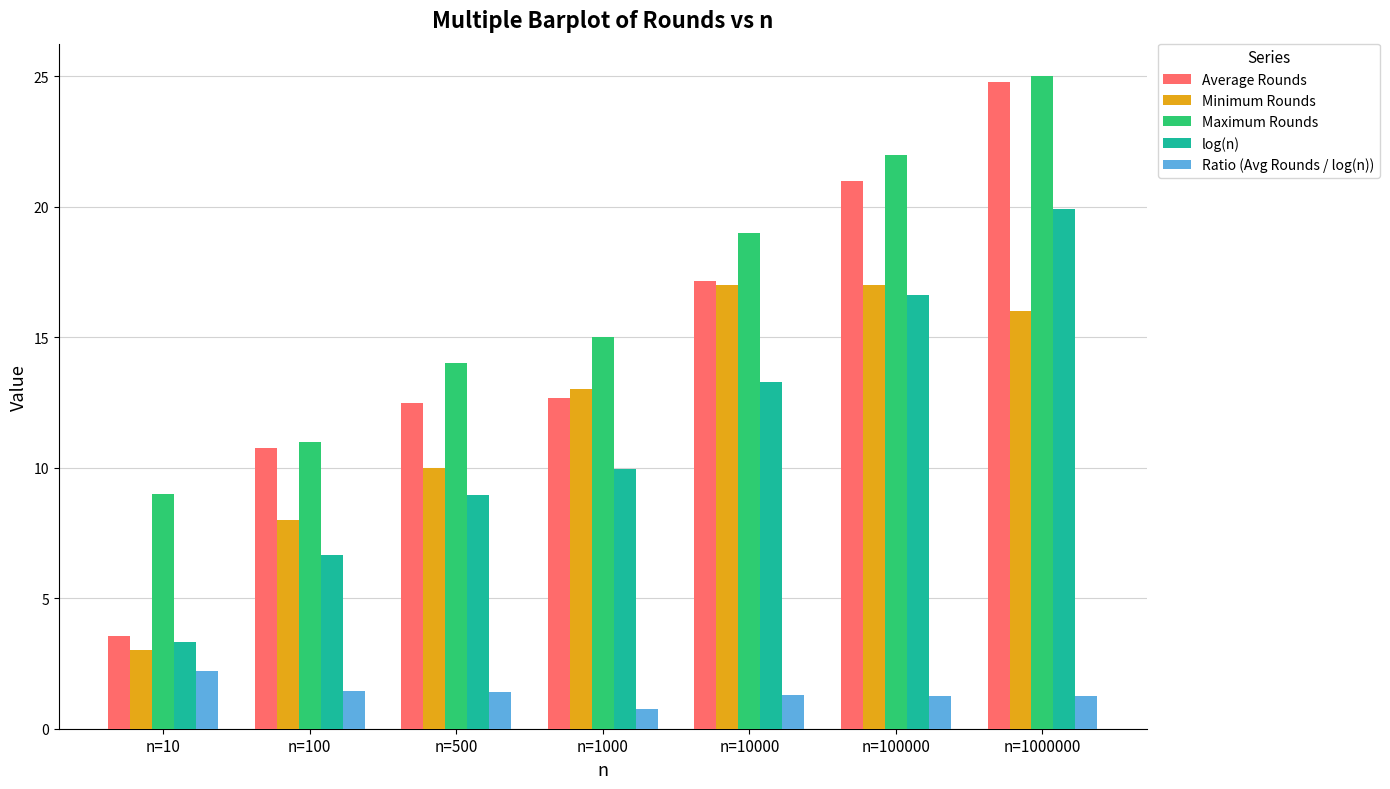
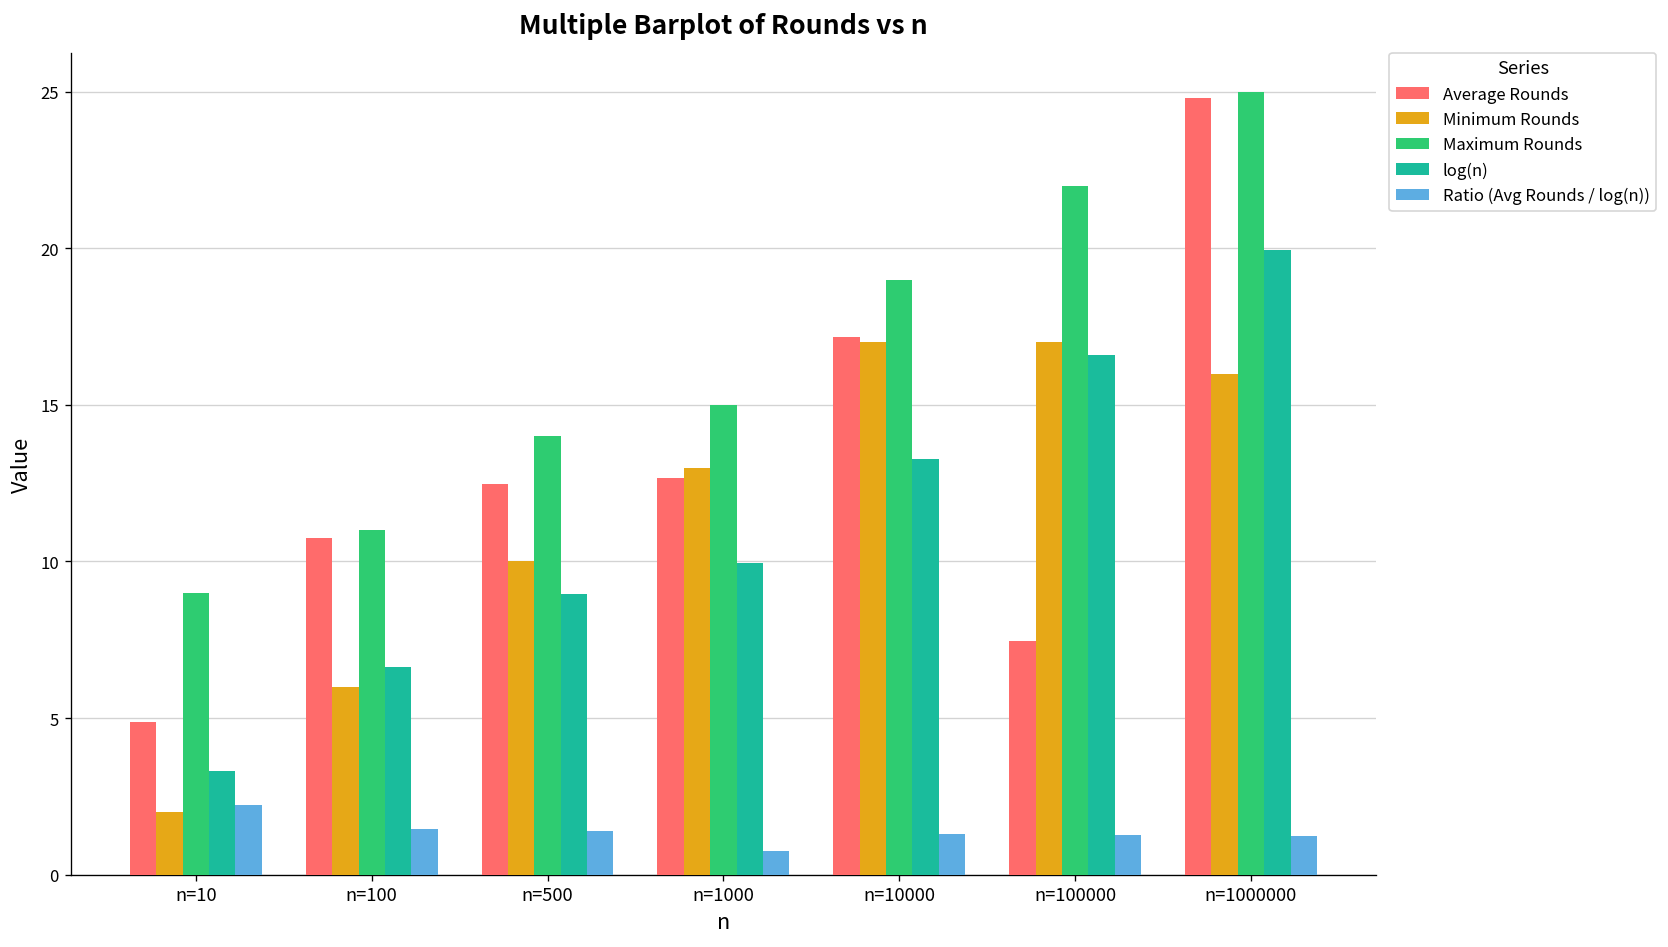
Average Rounds, n=10: 3.5 -> 4.9
Minimum Rounds, n=10: 3 -> 2
Minimum Rounds, n=100: 8 -> 6
Average Rounds, n=100000: 21.0 -> 7.5
